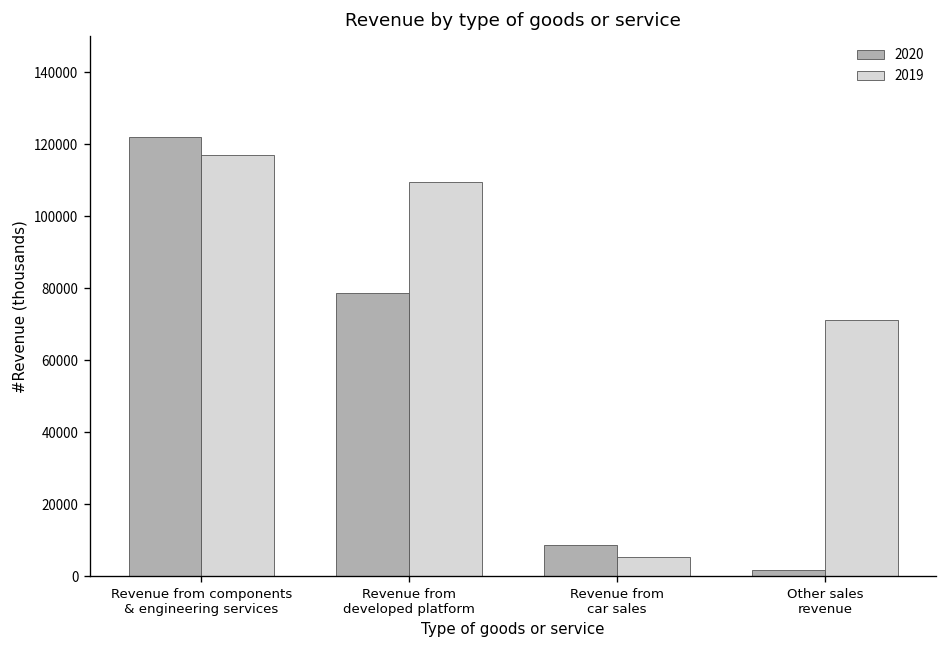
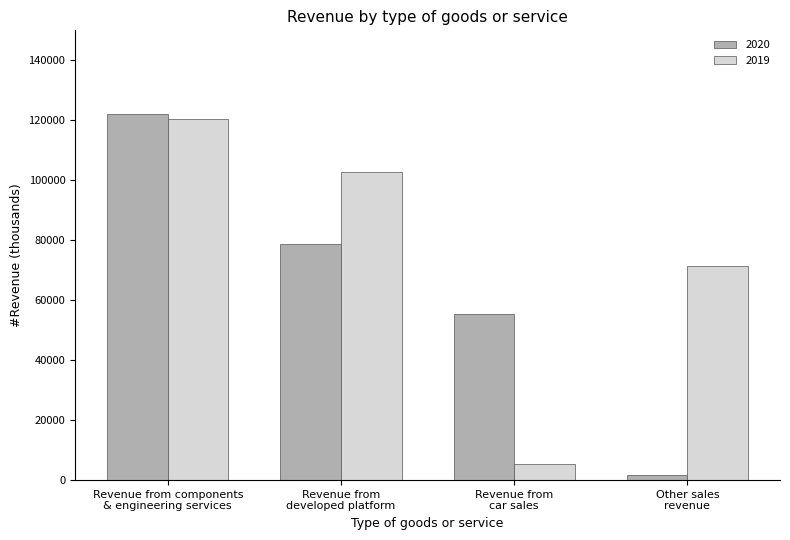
2019, Revenue from components & engineering services: 117000 -> 120000
2019, Revenue from developed platform: 109000 -> 103000
2020, Revenue from car sales: 9000 -> 55000
